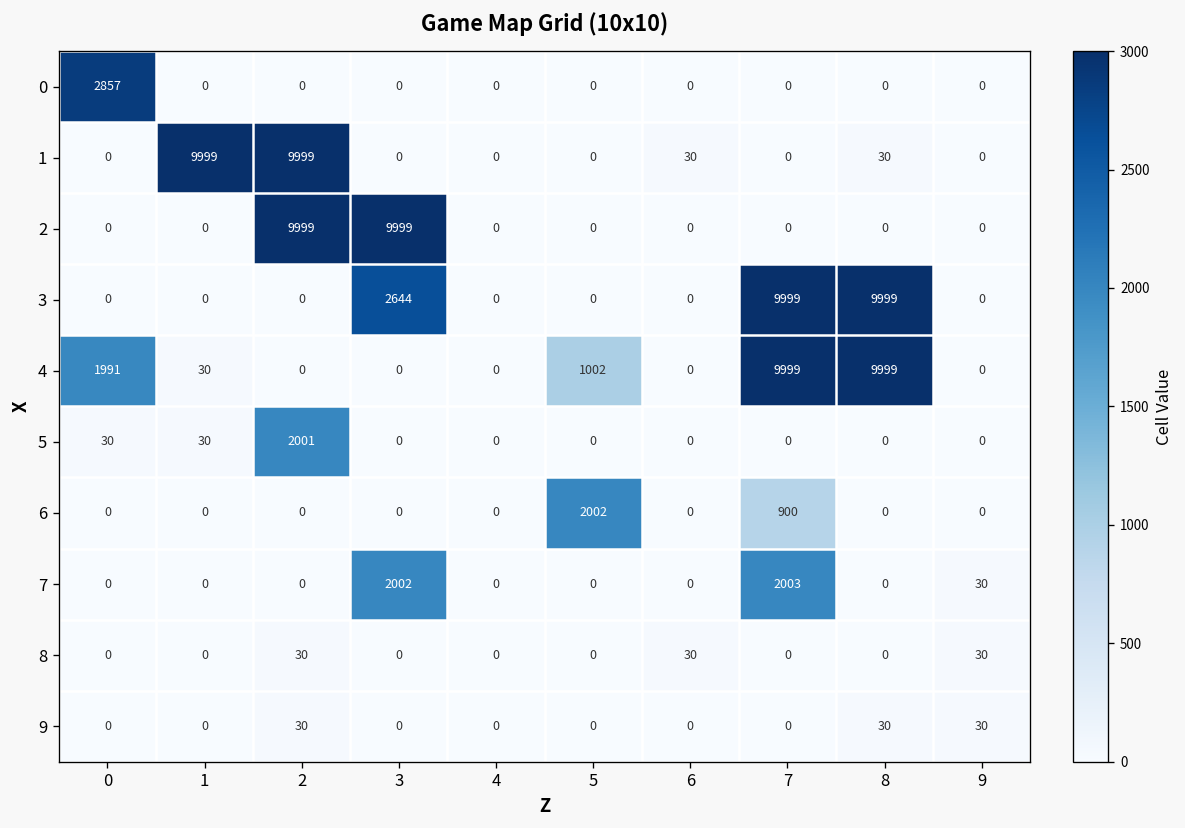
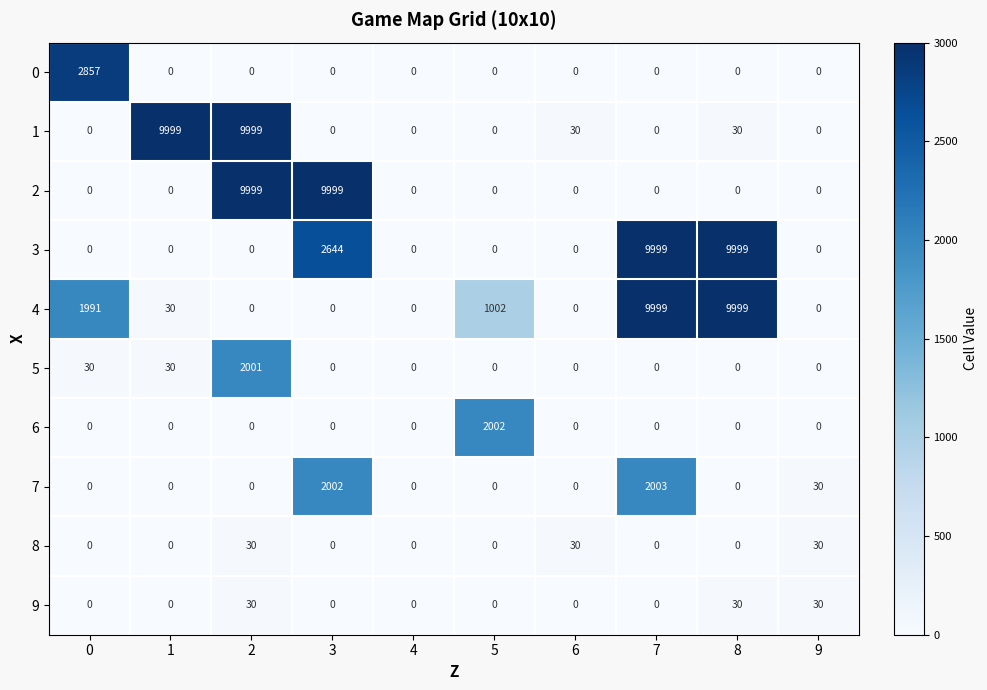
6, 7: 900 -> 0
